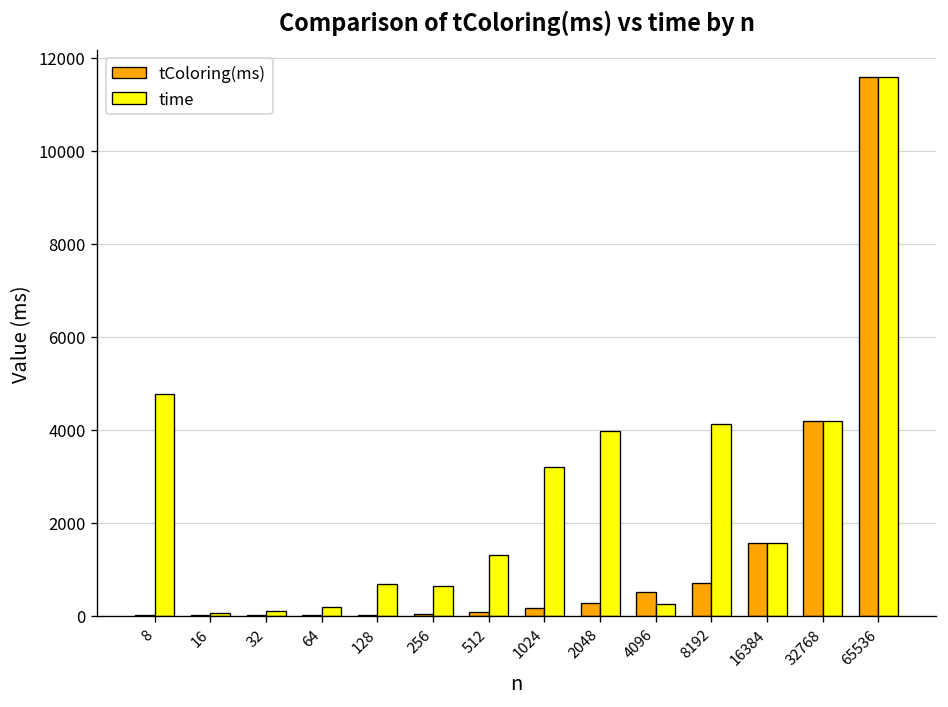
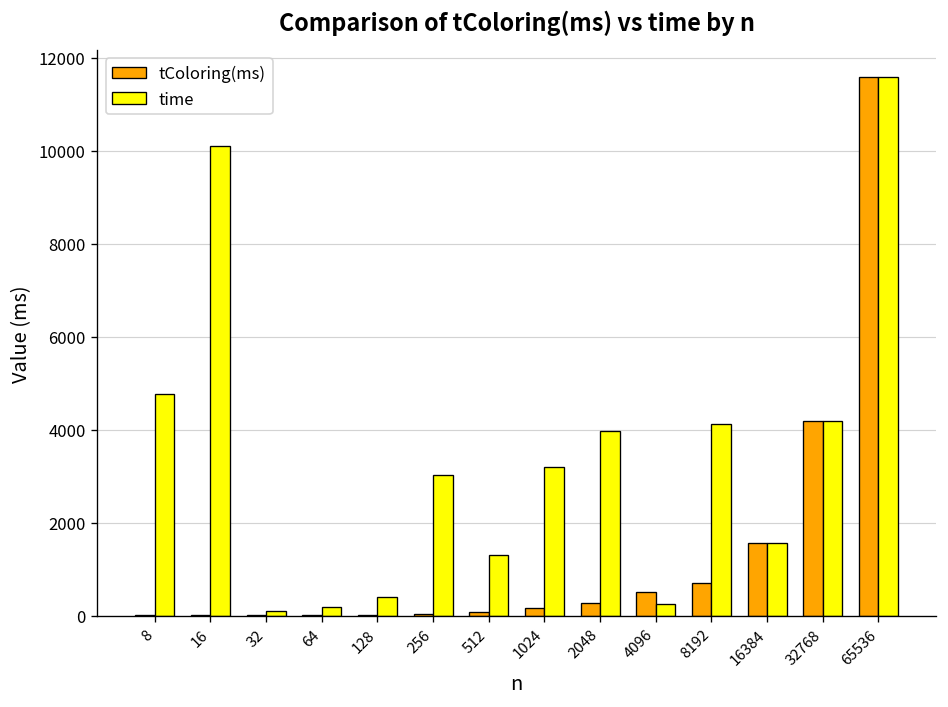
time, 16: 100 -> 10100
time, 128: 700 -> 400
time, 256: 600 -> 3000
